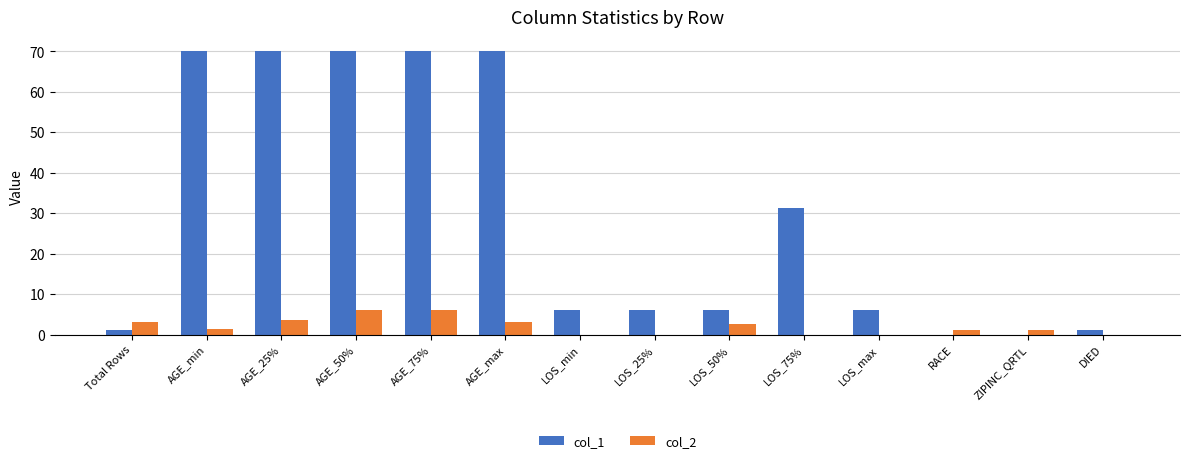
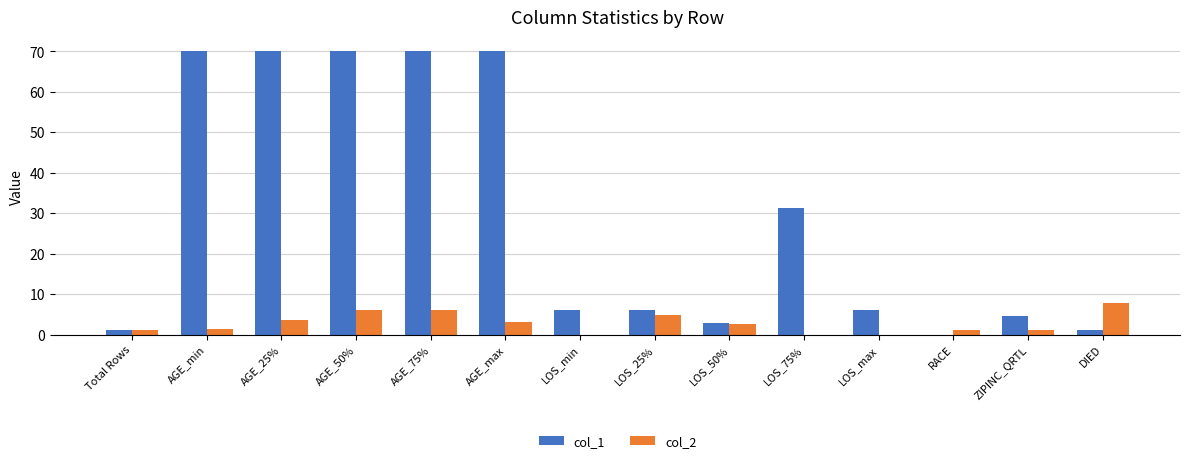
col_2, Total Rows: 3 -> 1
col_2, LOS_25%: 0 -> 5
col_1, LOS_50%: 6 -> 3
col_1, ZIPINC_QRTL: 0 -> 5
col_2, DIED: 0 -> 8
